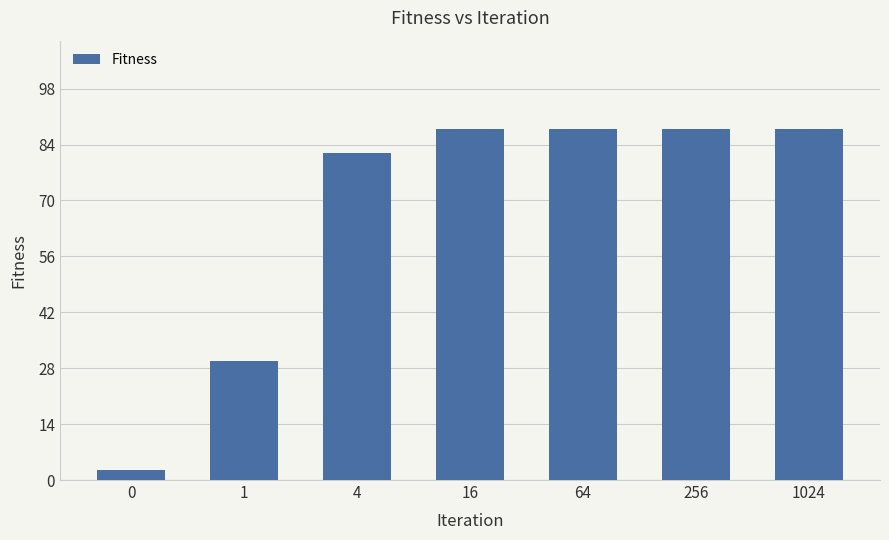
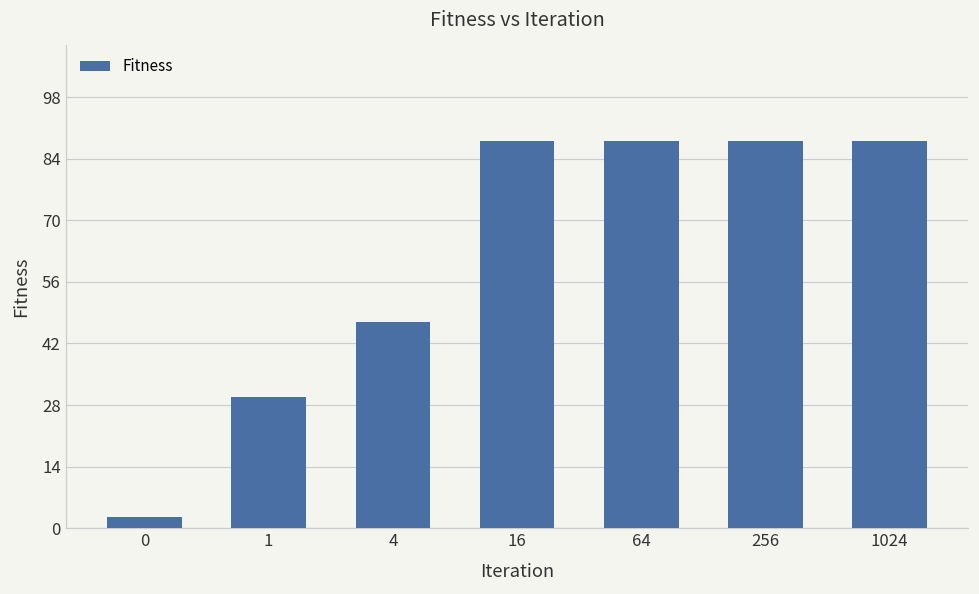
4: 82 -> 47
